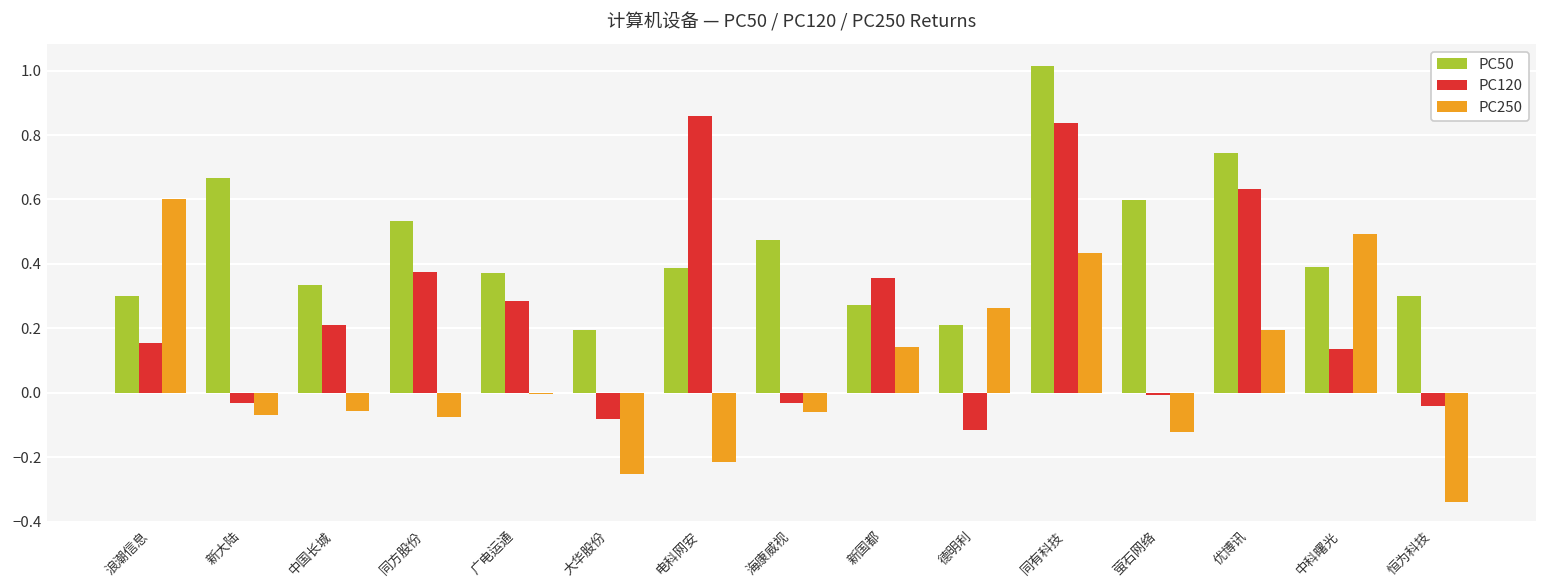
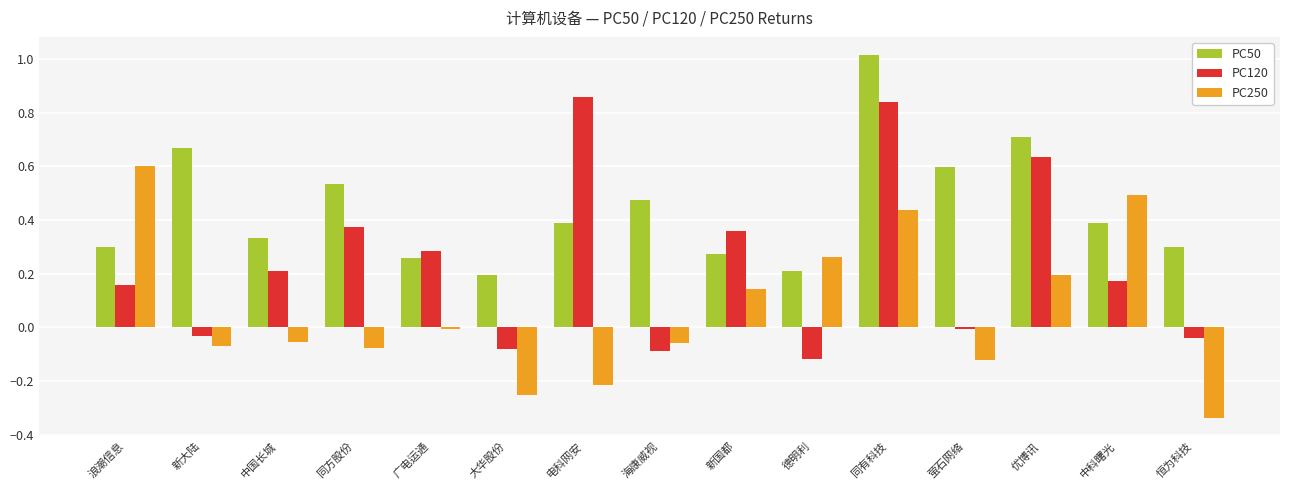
PC50, 广电运通: 0.37 -> 0.26
PC120, 海康威视: -0.03 -> -0.09
PC50, 优博讯: 0.74 -> 0.71
PC120, 中科曙光: 0.14 -> 0.17
